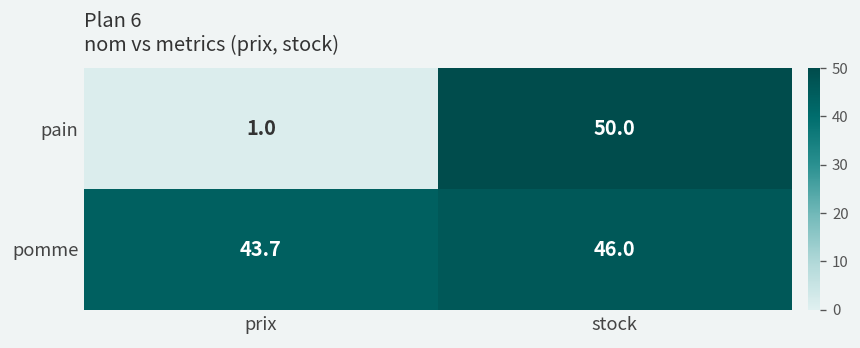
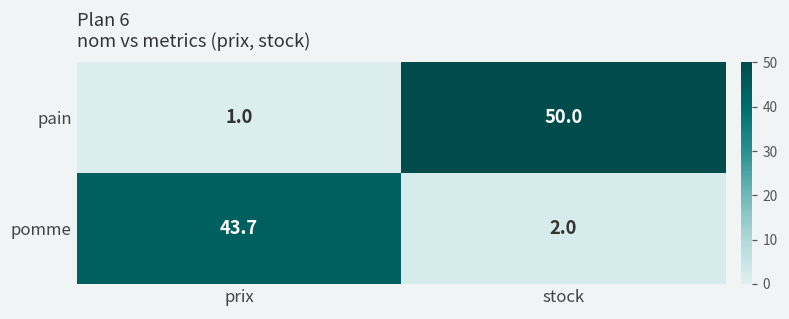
pomme, stock: 46.0 -> 2.0
